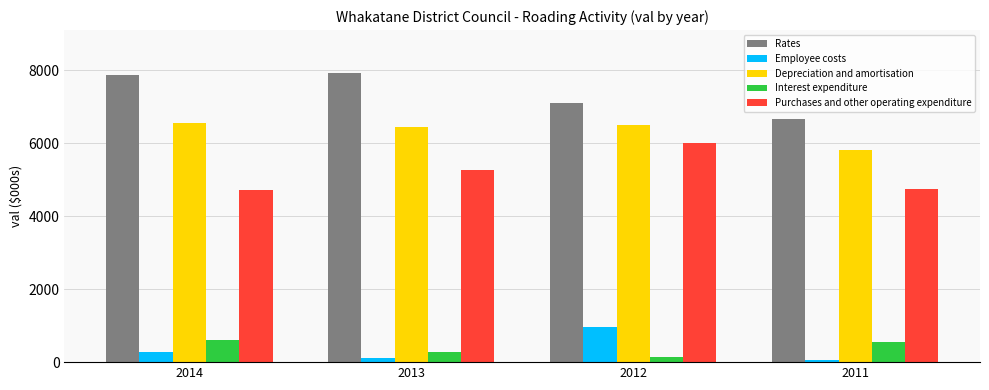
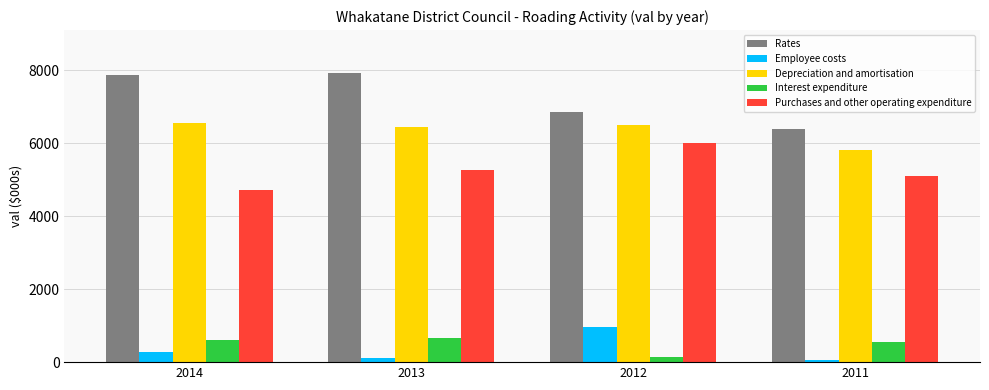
Interest expenditure, 2013: 300 -> 700
Rates, 2012: 7100 -> 6900
Rates, 2011: 6600 -> 6400
Purchases and other operating expenditure, 2011: 4700 -> 5100
